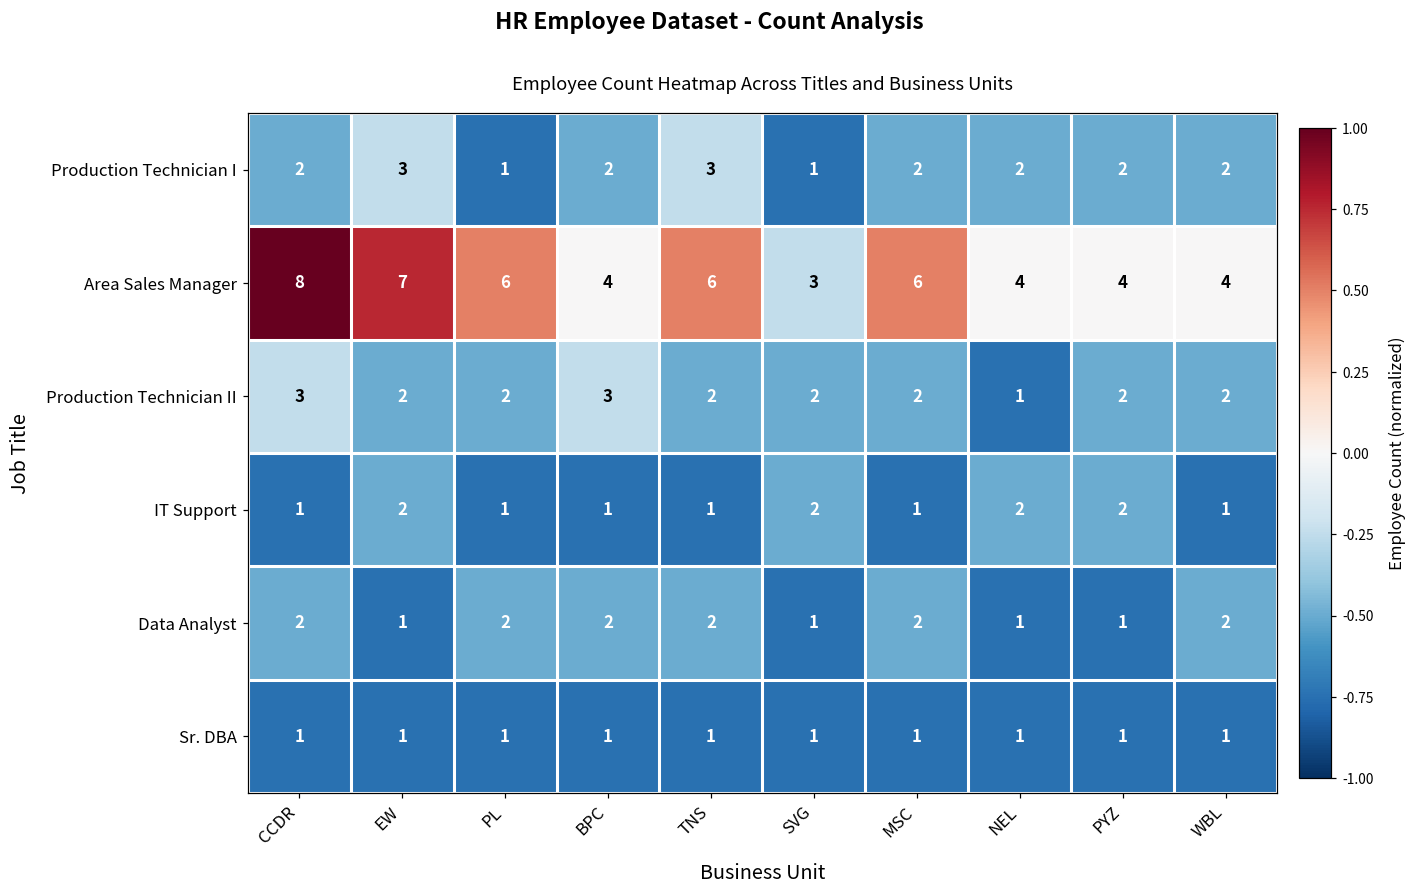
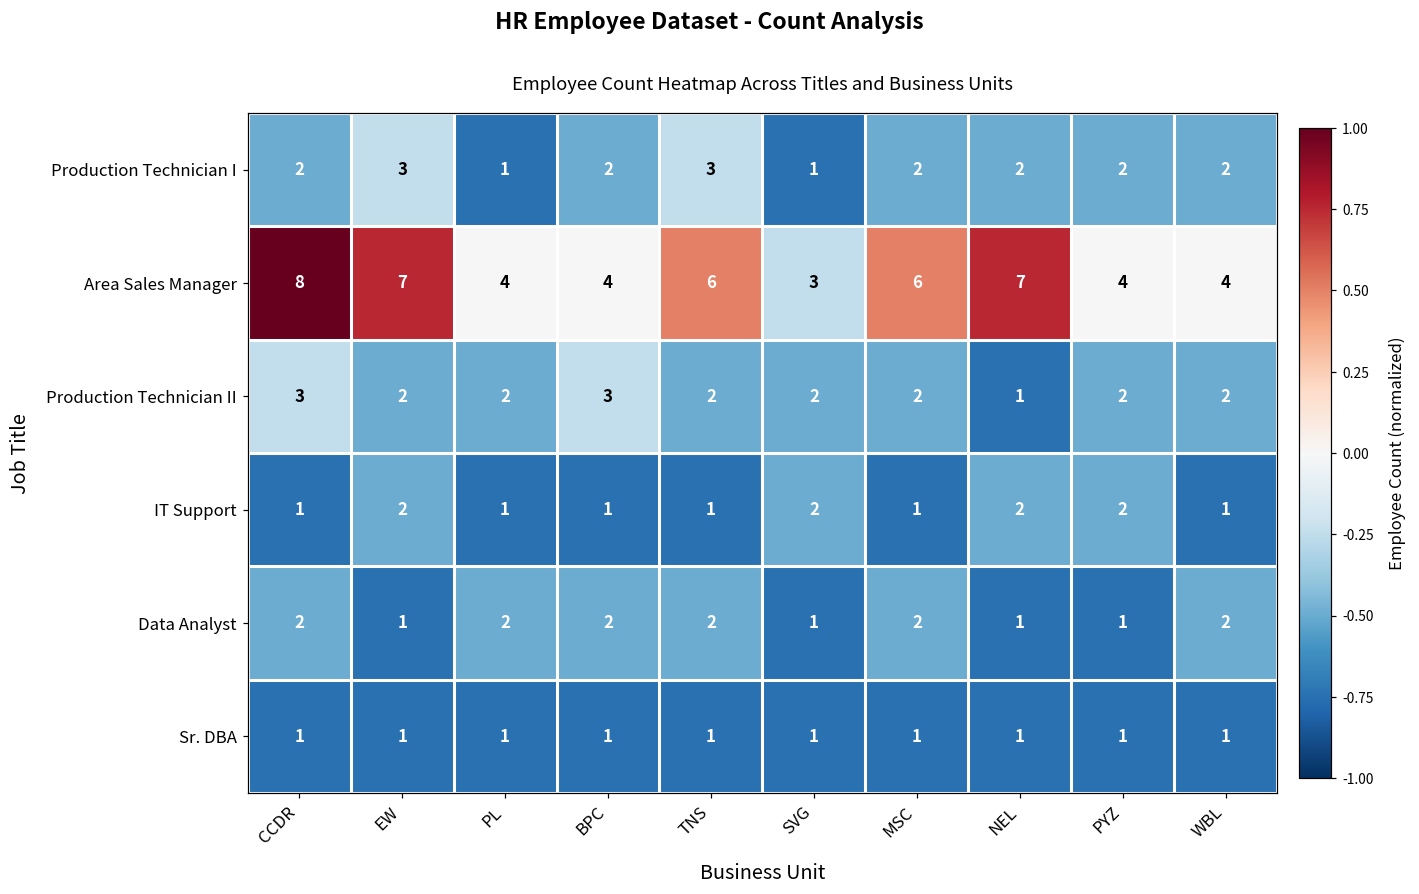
Area Sales Manager, PL: 6 -> 4
Area Sales Manager, NEL: 4 -> 7
